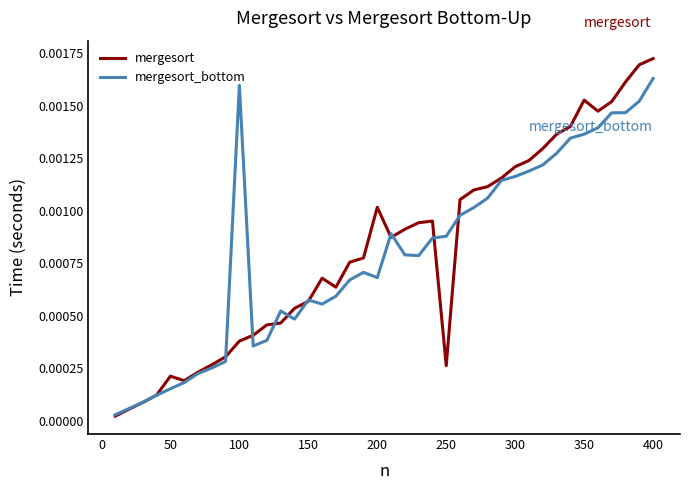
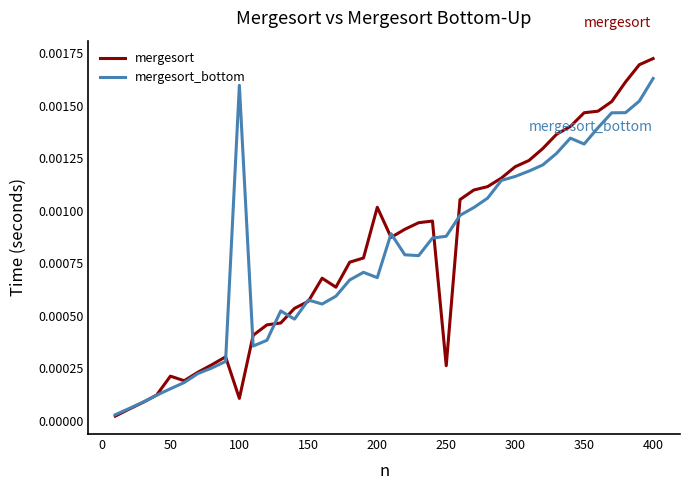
mergesort, 100: 0.00038 -> 0.00011
mergesort, 350: 0.00153 -> 0.00147
mergesort_bottom, 350: 0.00136 -> 0.00132
